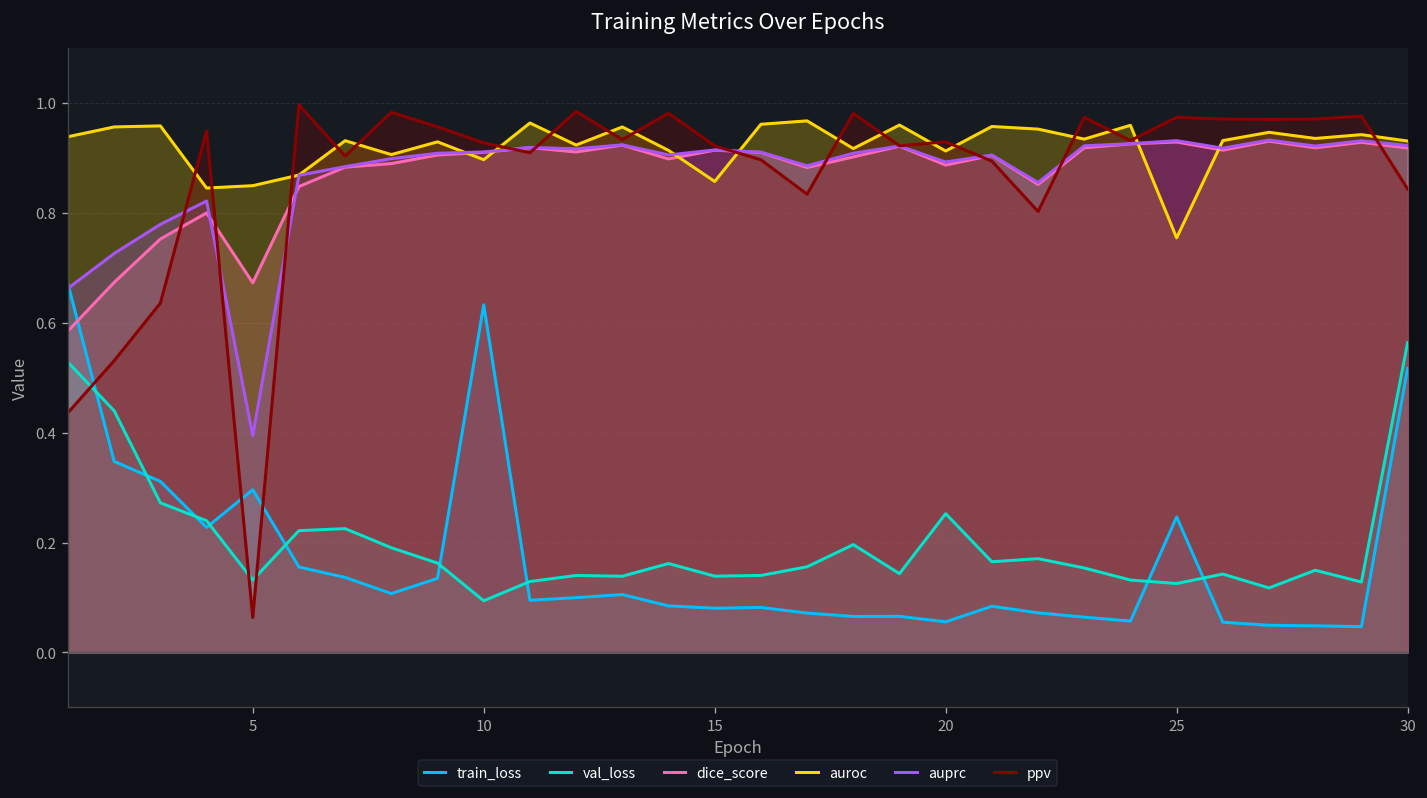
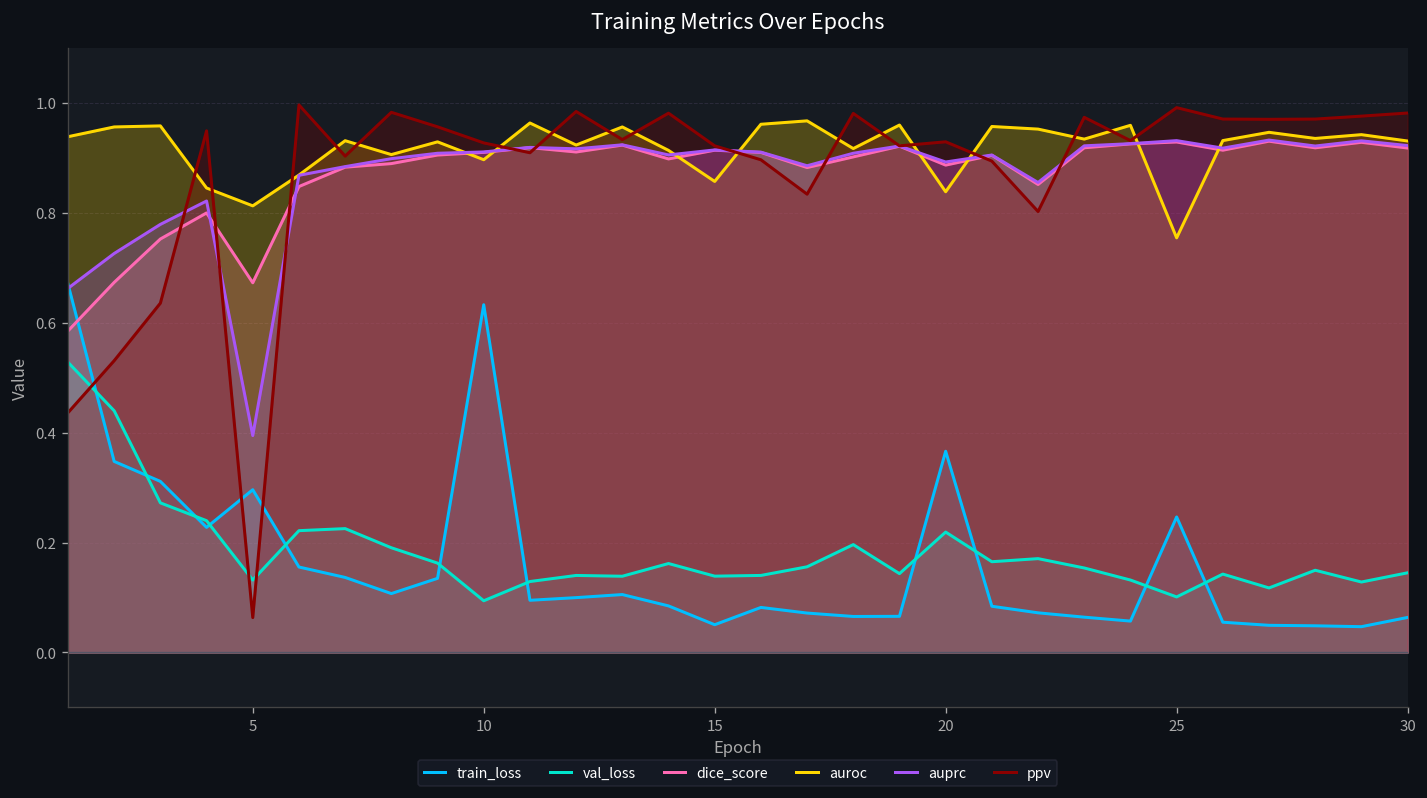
auroc, 5: 0.85 -> 0.81
train_loss, 15: 0.08 -> 0.05
train_loss, 20: 0.06 -> 0.37
val_loss, 20: 0.25 -> 0.22
auroc, 20: 0.91 -> 0.84
val_loss, 25: 0.13 -> 0.10
ppv, 25: 0.97 -> 0.99
train_loss, 30: 0.52 -> 0.06
val_loss, 30: 0.56 -> 0.15
ppv, 30: 0.84 -> 0.98
